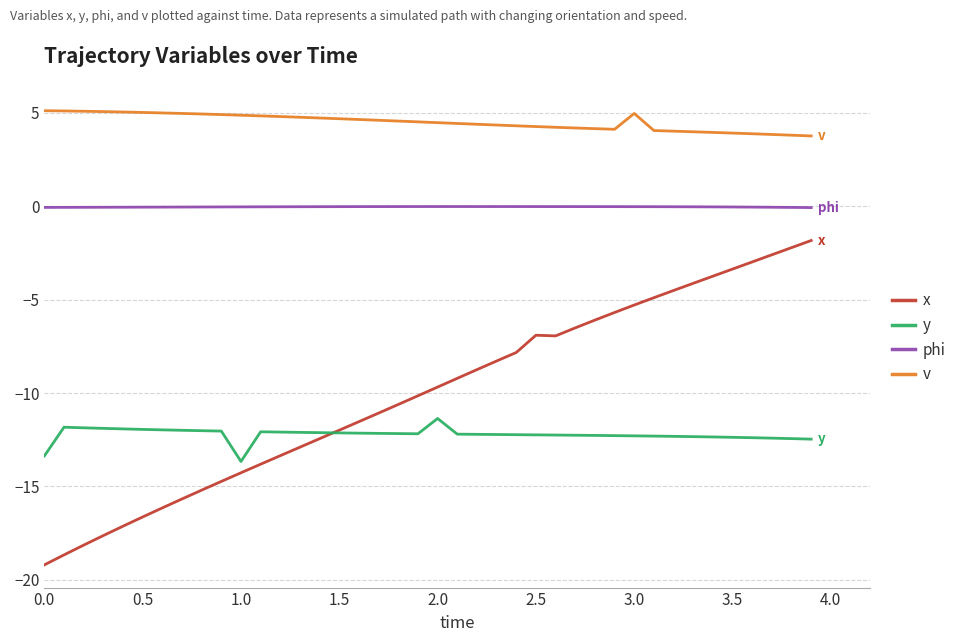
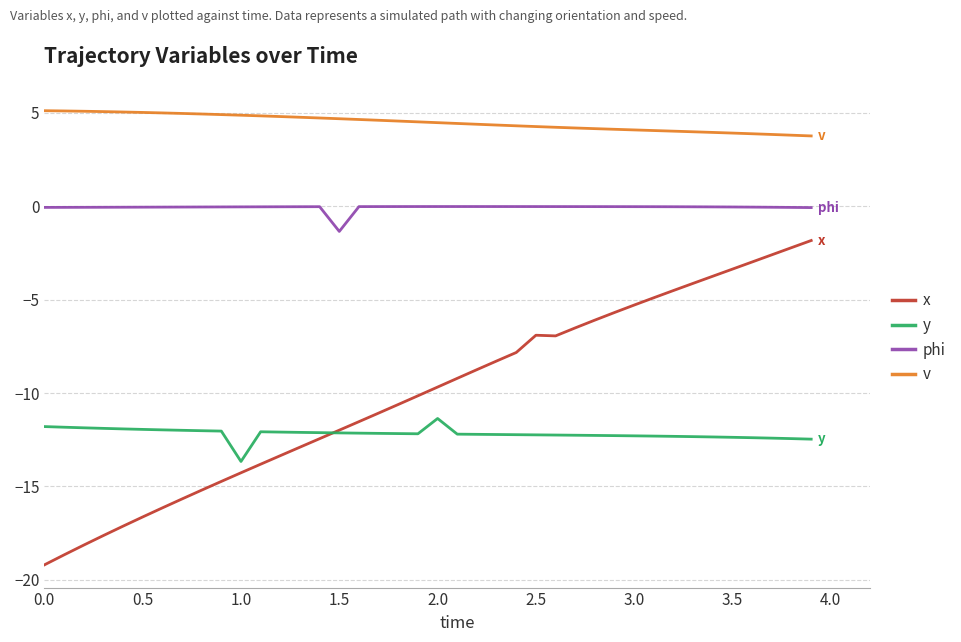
y, 0.0: -13.4 -> -11.8
phi, 1.5: 0.0 -> -1.4
v, 3.0: 5.0 -> 4.1
